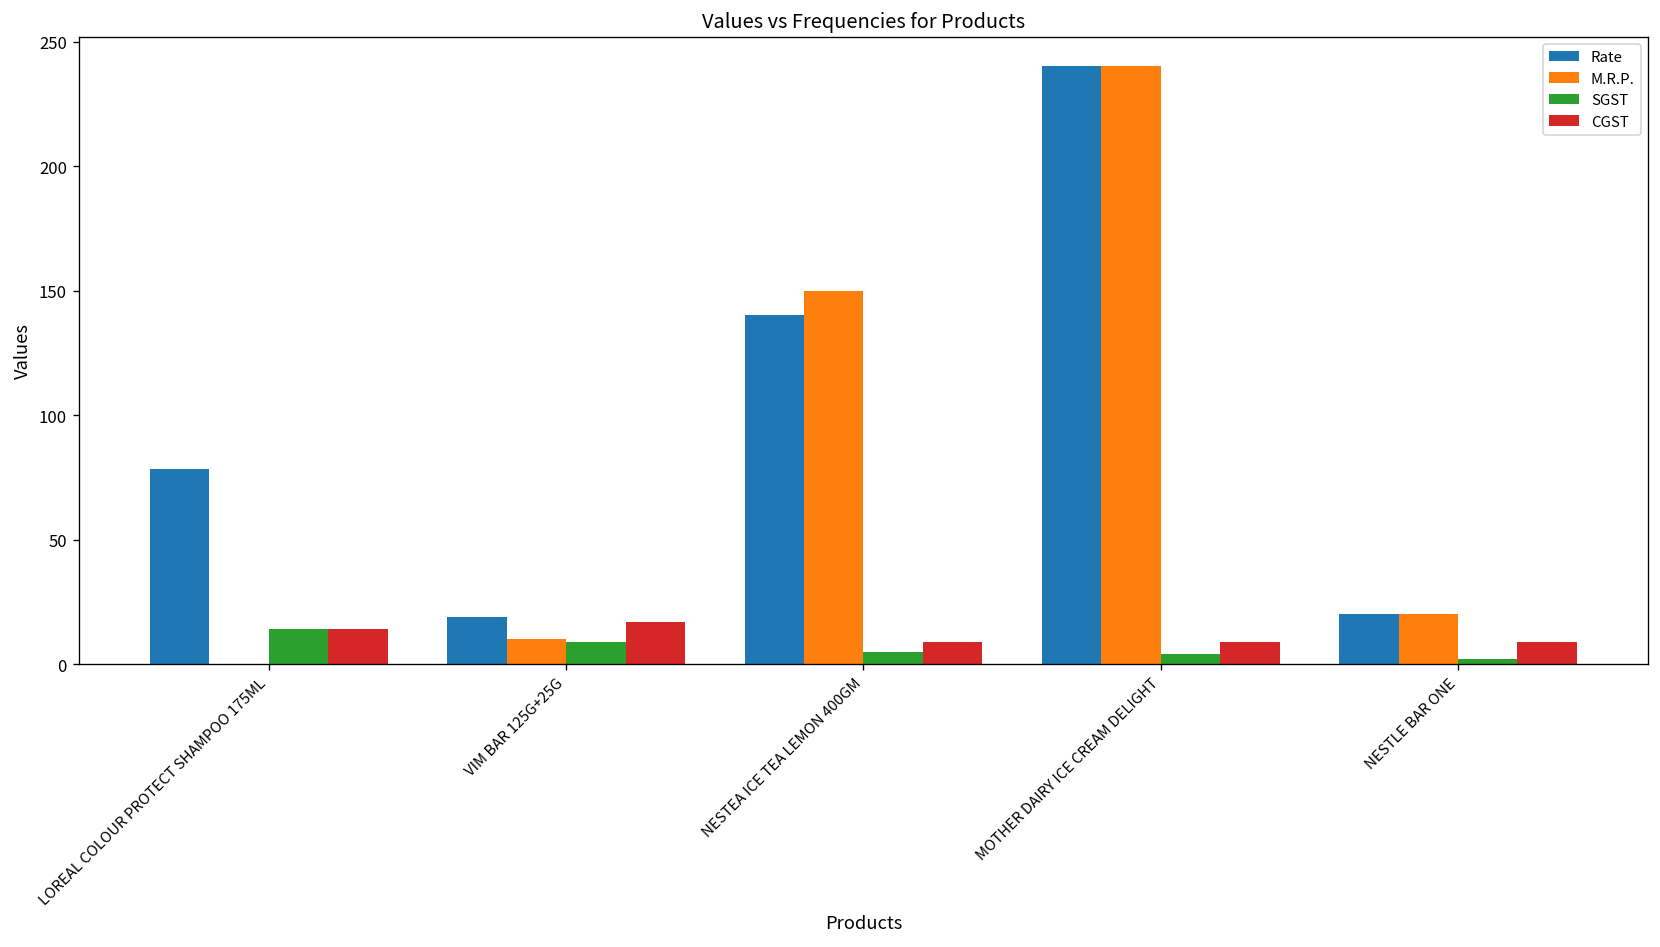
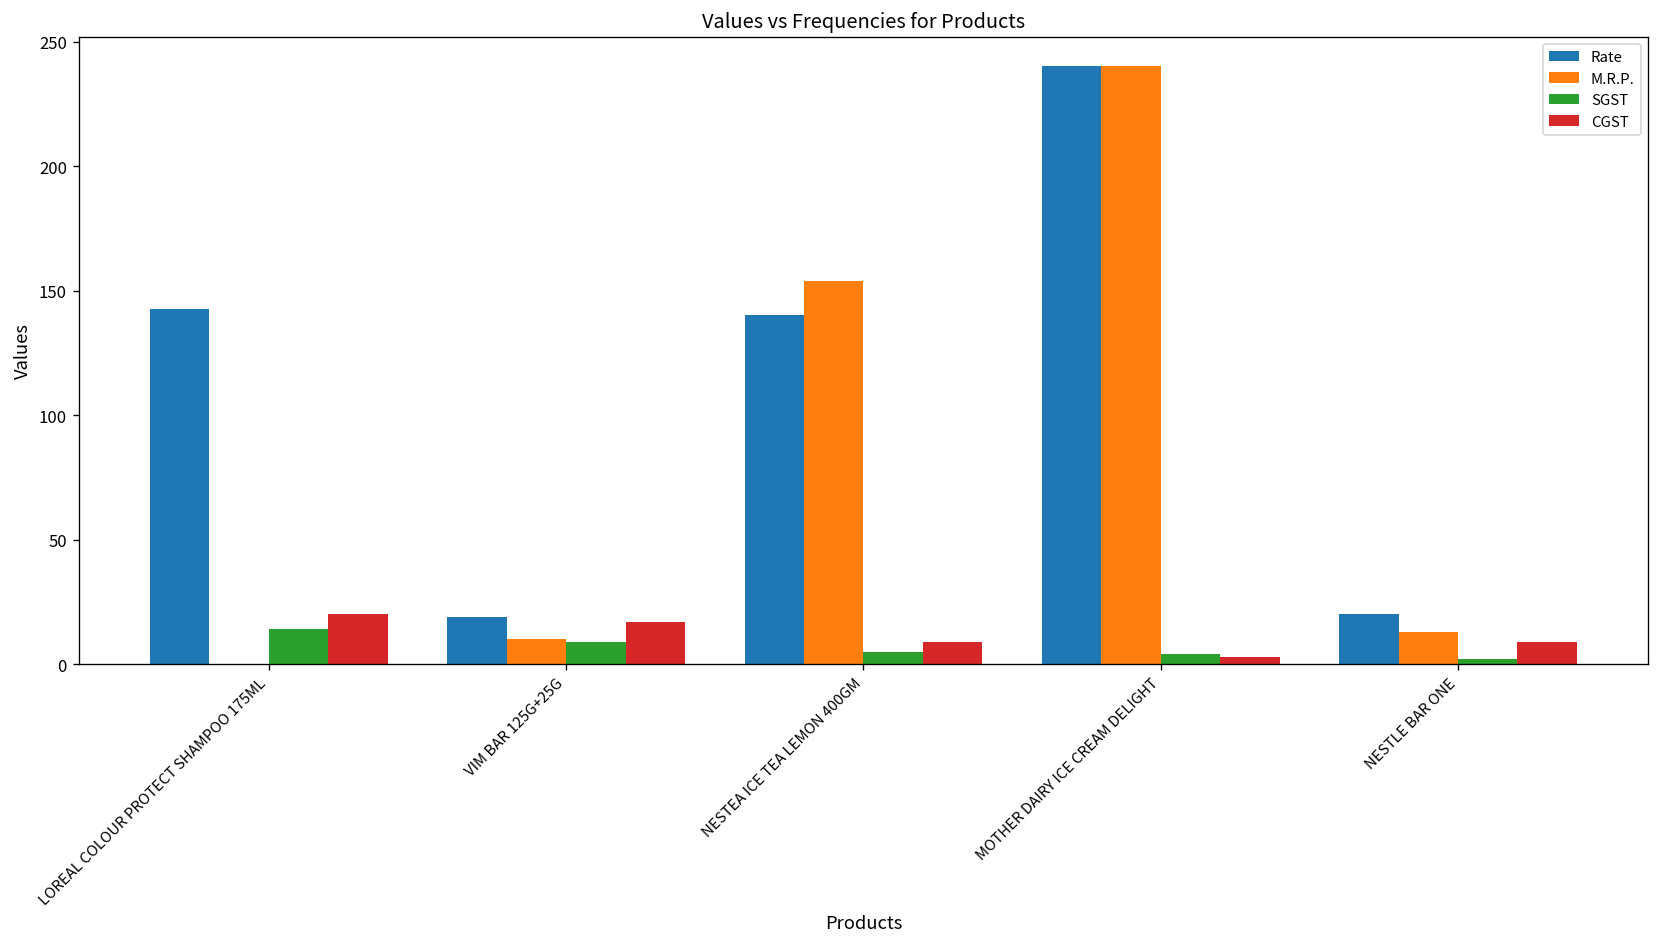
Rate, LOREAL COLOUR PROTECT SHAMPOO 175ML: 78 -> 143
CGST, LOREAL COLOUR PROTECT SHAMPOO 175ML: 14 -> 20
M.R.P., NESTEA ICE TEA LEMON 400GM: 150 -> 154
CGST, MOTHER DAIRY ICE CREAM DELIGHT: 9 -> 3
M.R.P., NESTLE BAR ONE: 20 -> 13
